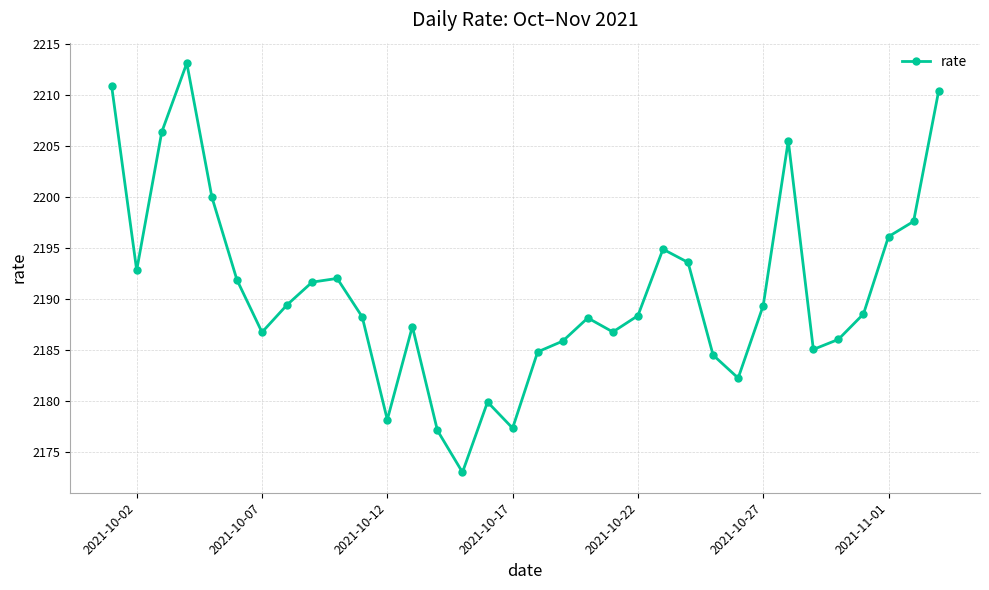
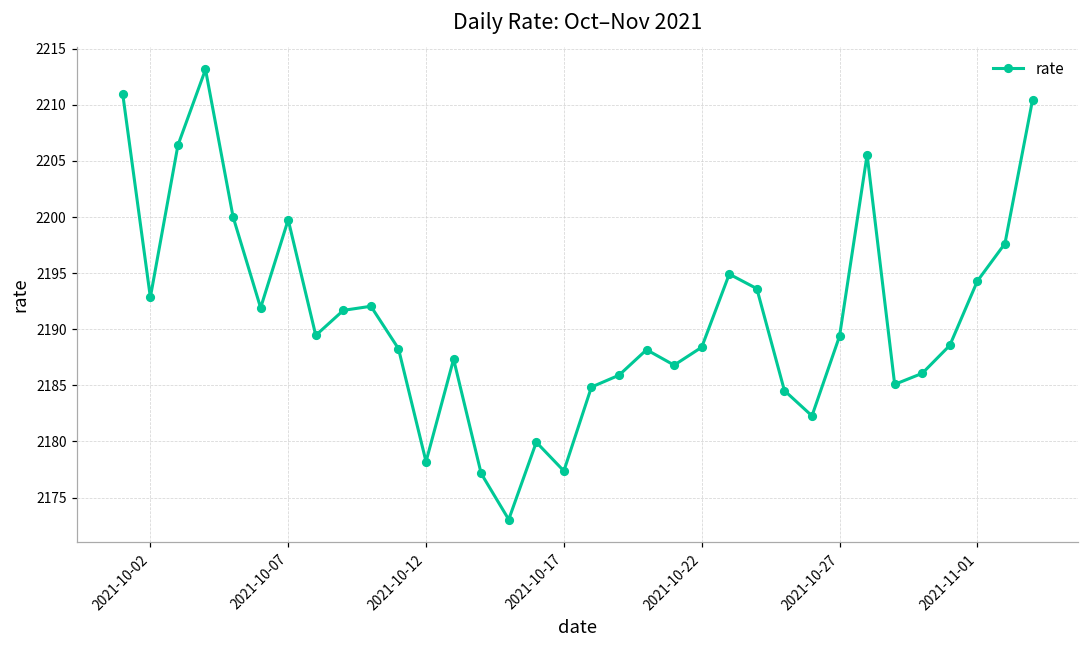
2021-10-07: 2186.8 -> 2199.8
2021-11-01: 2196.1 -> 2194.3
